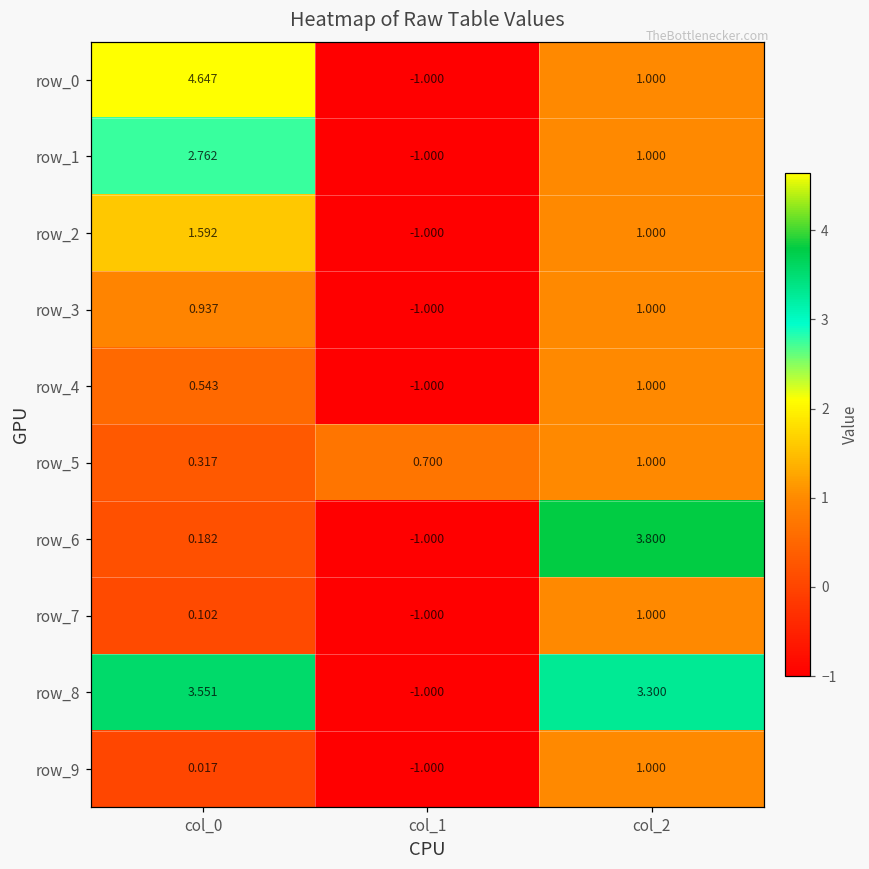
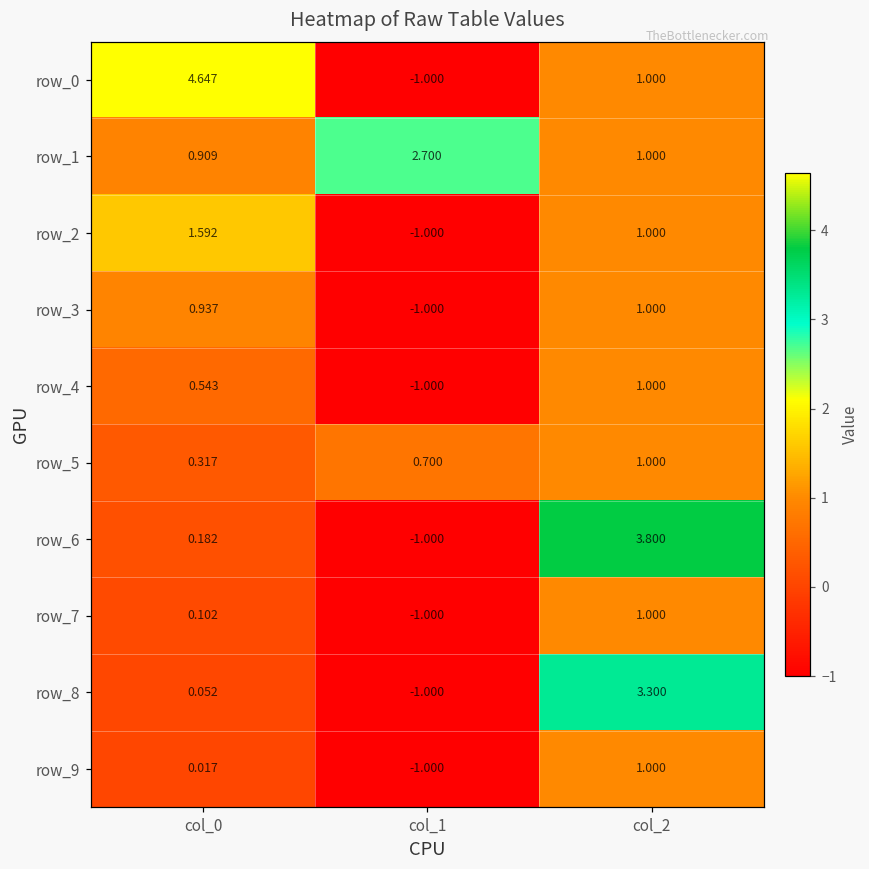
row_1, col_0: 2.762 -> 0.909
row_1, col_1: -1.000 -> 2.700
row_8, col_0: 3.551 -> 0.052
